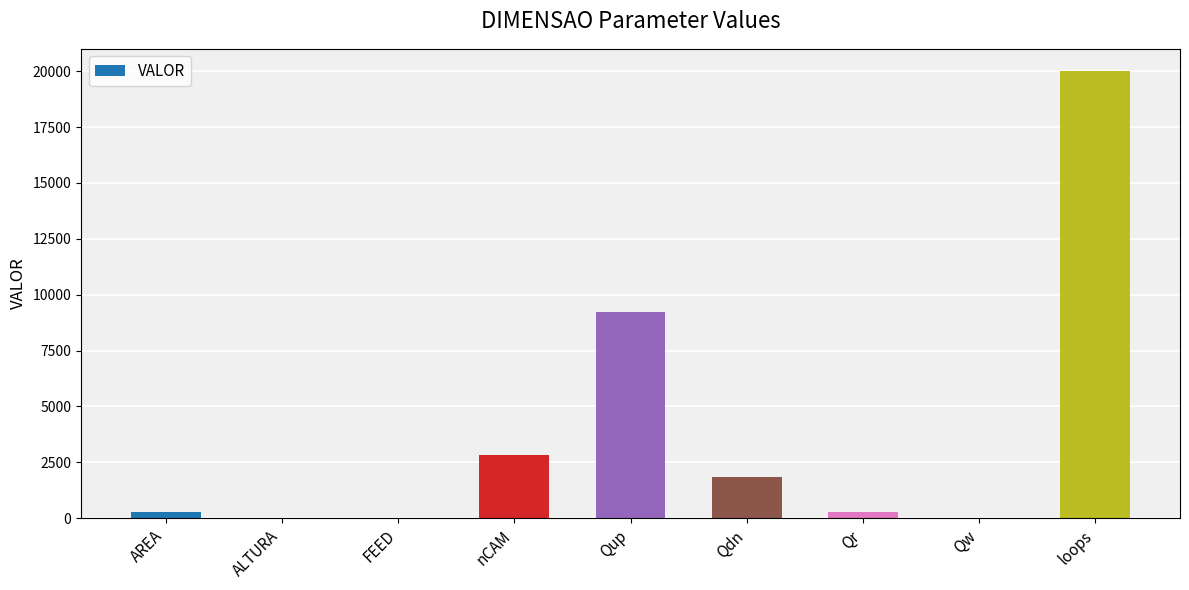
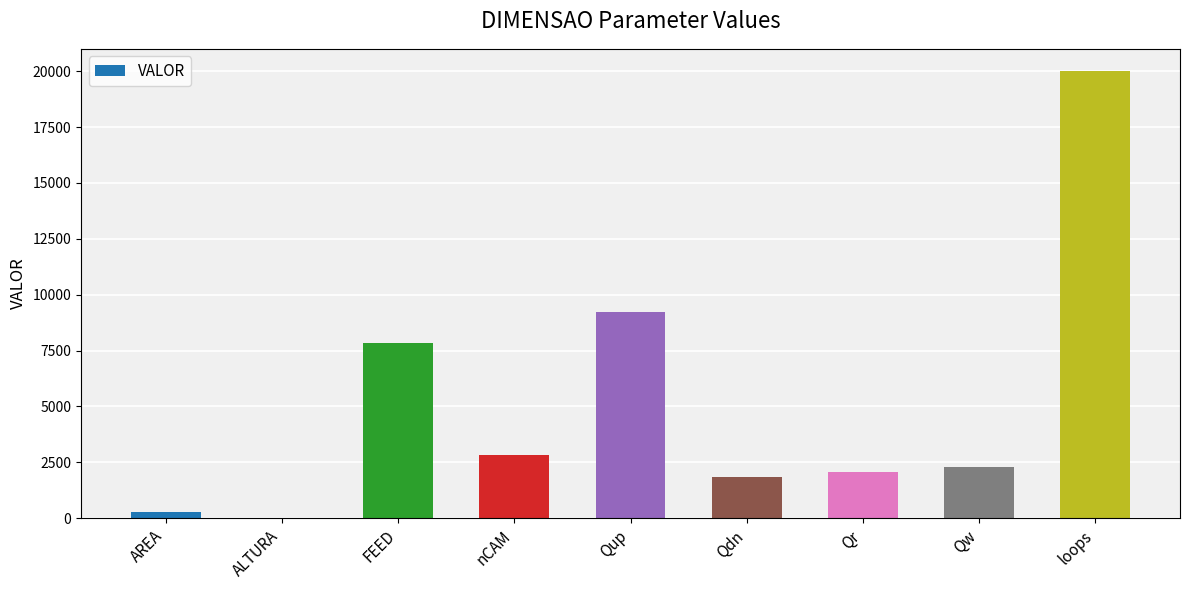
FEED: 0 -> 7800
Qr: 300 -> 2100
Qw: 0 -> 2300
